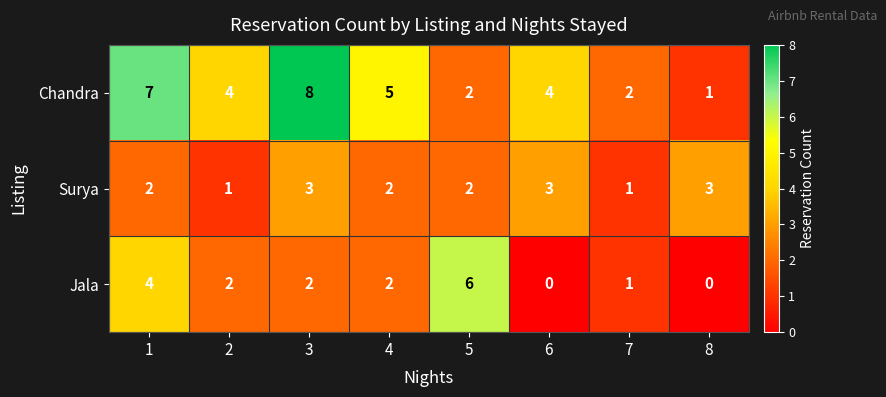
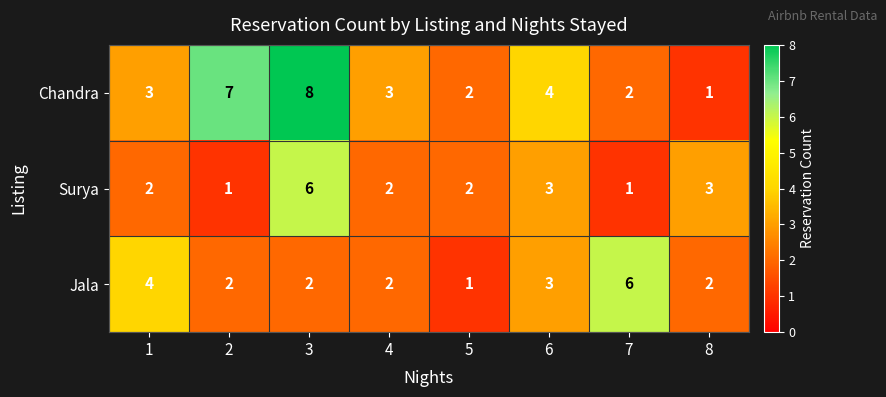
Chandra, 1: 7 -> 3
Chandra, 2: 4 -> 7
Chandra, 4: 5 -> 3
Surya, 3: 3 -> 6
Jala, 5: 6 -> 1
Jala, 6: 0 -> 3
Jala, 7: 1 -> 6
Jala, 8: 0 -> 2
